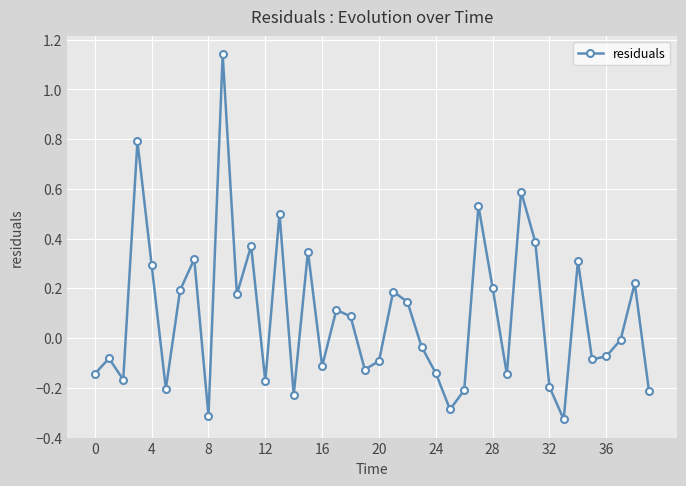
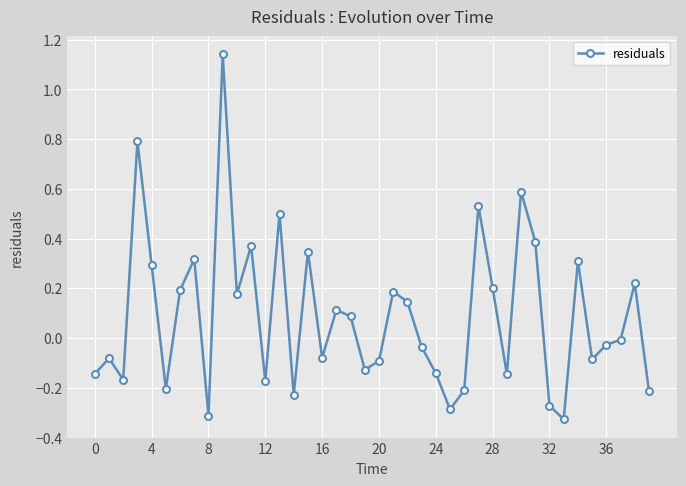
16: -0.11 -> -0.08
32: -0.20 -> -0.27
36: -0.07 -> -0.03
